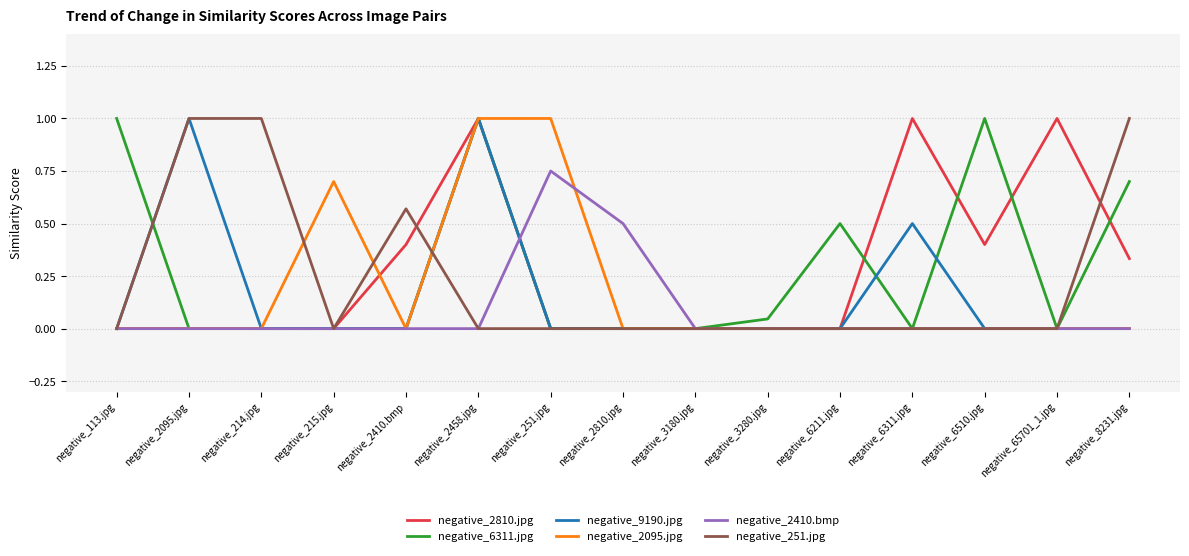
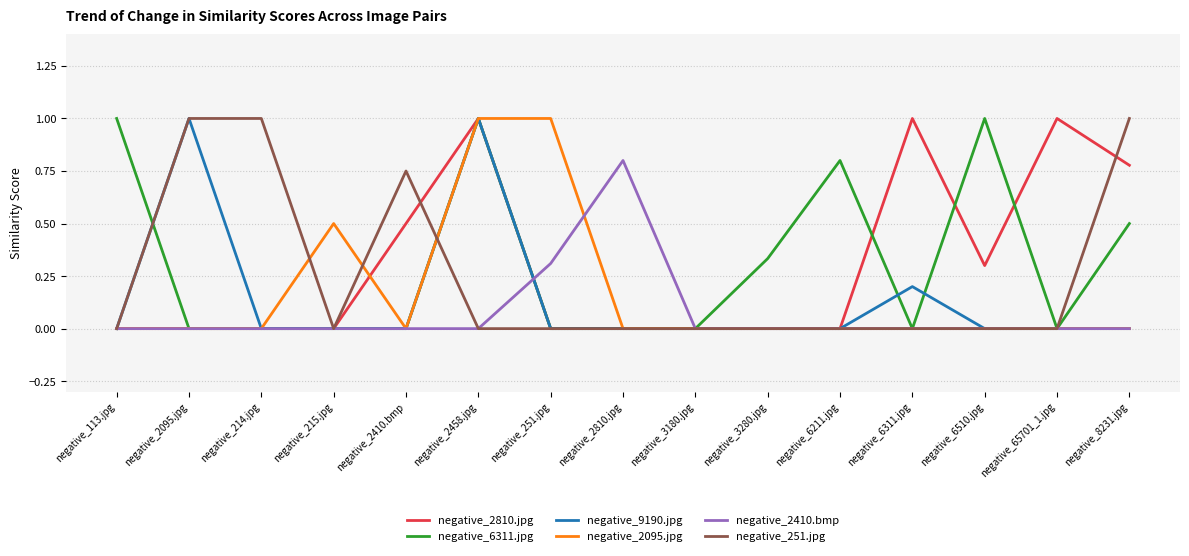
negative_2095.jpg, negative_215.jpg: 0.7 -> 0.5
negative_2810.jpg, negative_2410.bmp: 0.4 -> 0.5
negative_251.jpg, negative_2410.bmp: 0.57 -> 0.75
negative_2410.bmp, negative_251.jpg: 0.75 -> 0.31
negative_2410.bmp, negative_2810.jpg: 0.5 -> 0.8
negative_6311.jpg, negative_3280.jpg: 0.05 -> 0.33
negative_6311.jpg, negative_6211.jpg: 0.5 -> 0.8
negative_9190.jpg, negative_6311.jpg: 0.5 -> 0.2
negative_2810.jpg, negative_6510.jpg: 0.4 -> 0.3
negative_2810.jpg, negative_8231.jpg: 0.33 -> 0.78
negative_6311.jpg, negative_8231.jpg: 0.7 -> 0.5
